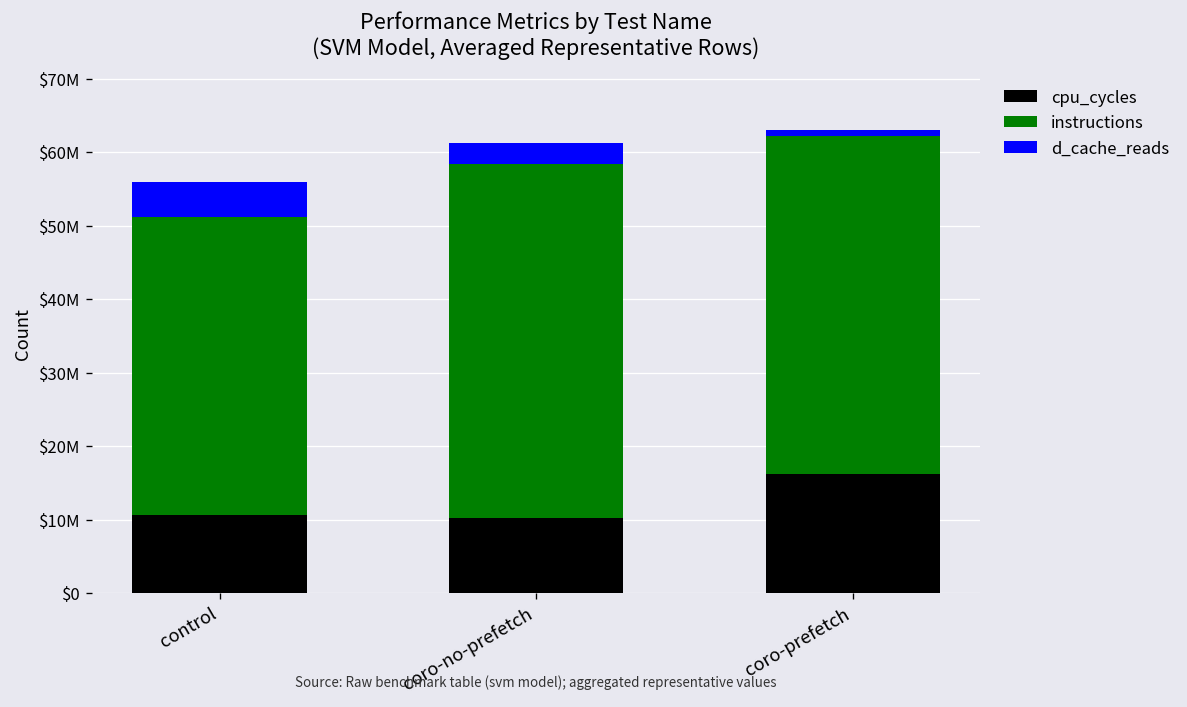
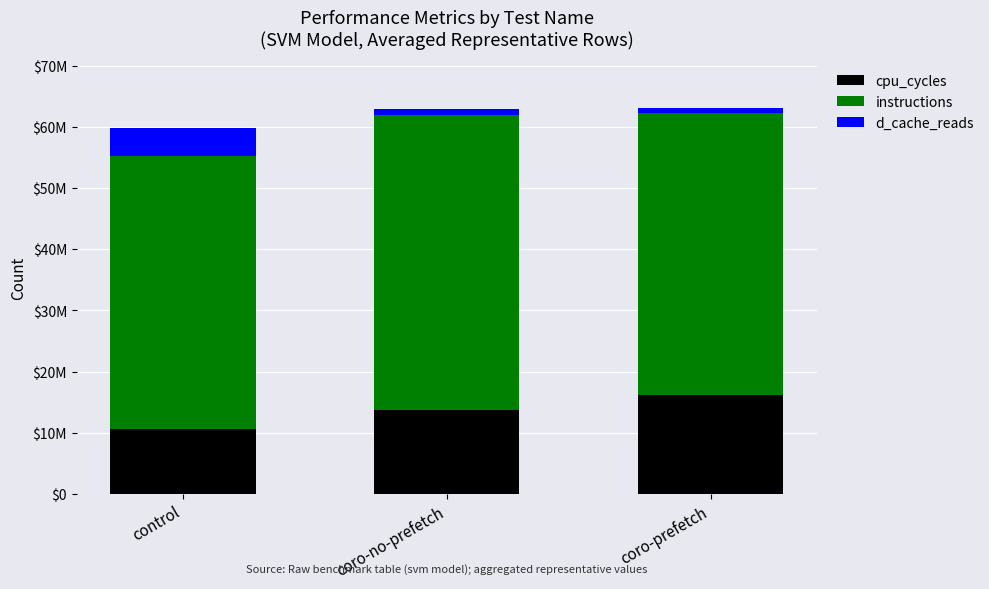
instructions, control: $41000000 -> $45000000
cpu_cycles, coro-no-prefetch: $10000000 -> $14000000
d_cache_reads, coro-no-prefetch: $3000000 -> $1000000
